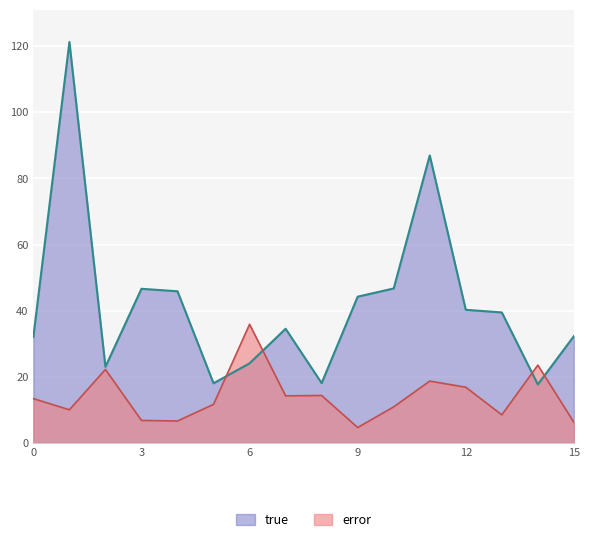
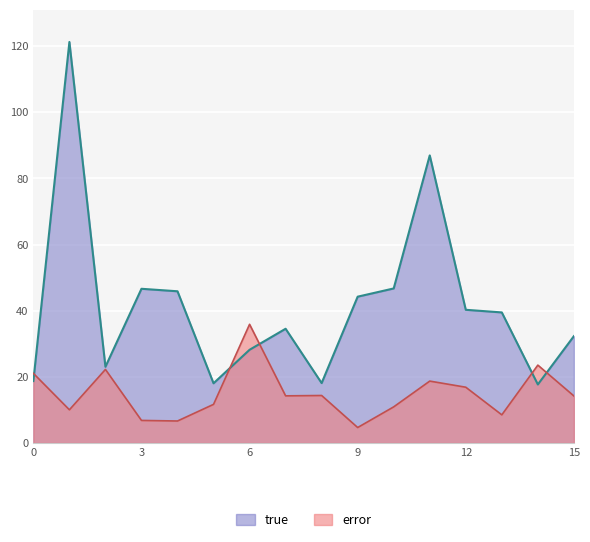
true, 0: 32 -> 19
error, 0: 13 -> 21
true, 6: 24 -> 28
error, 15: 6 -> 14
